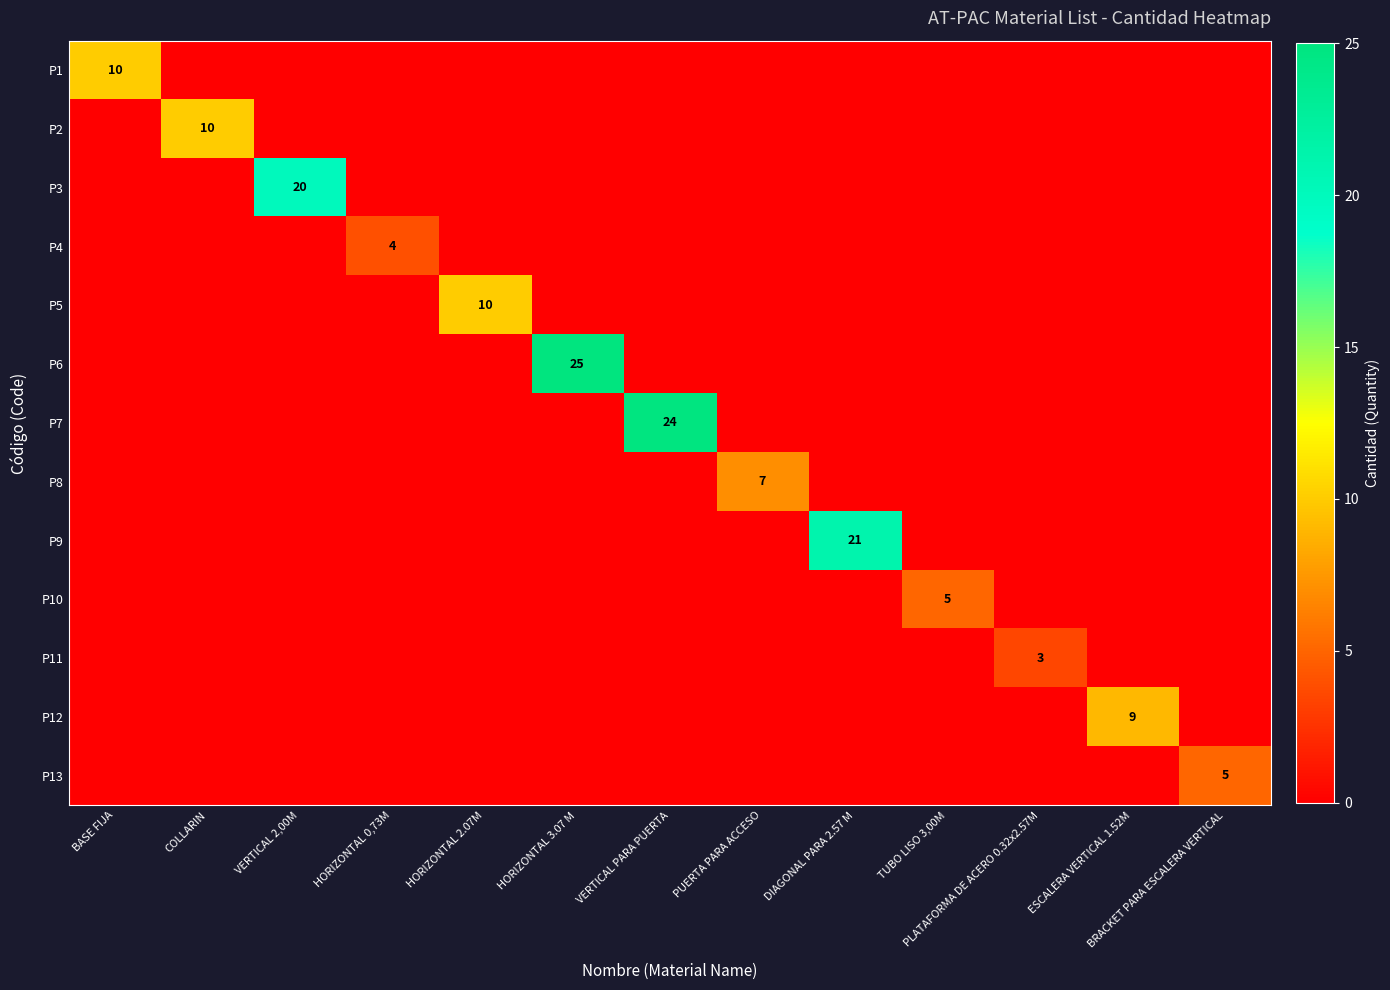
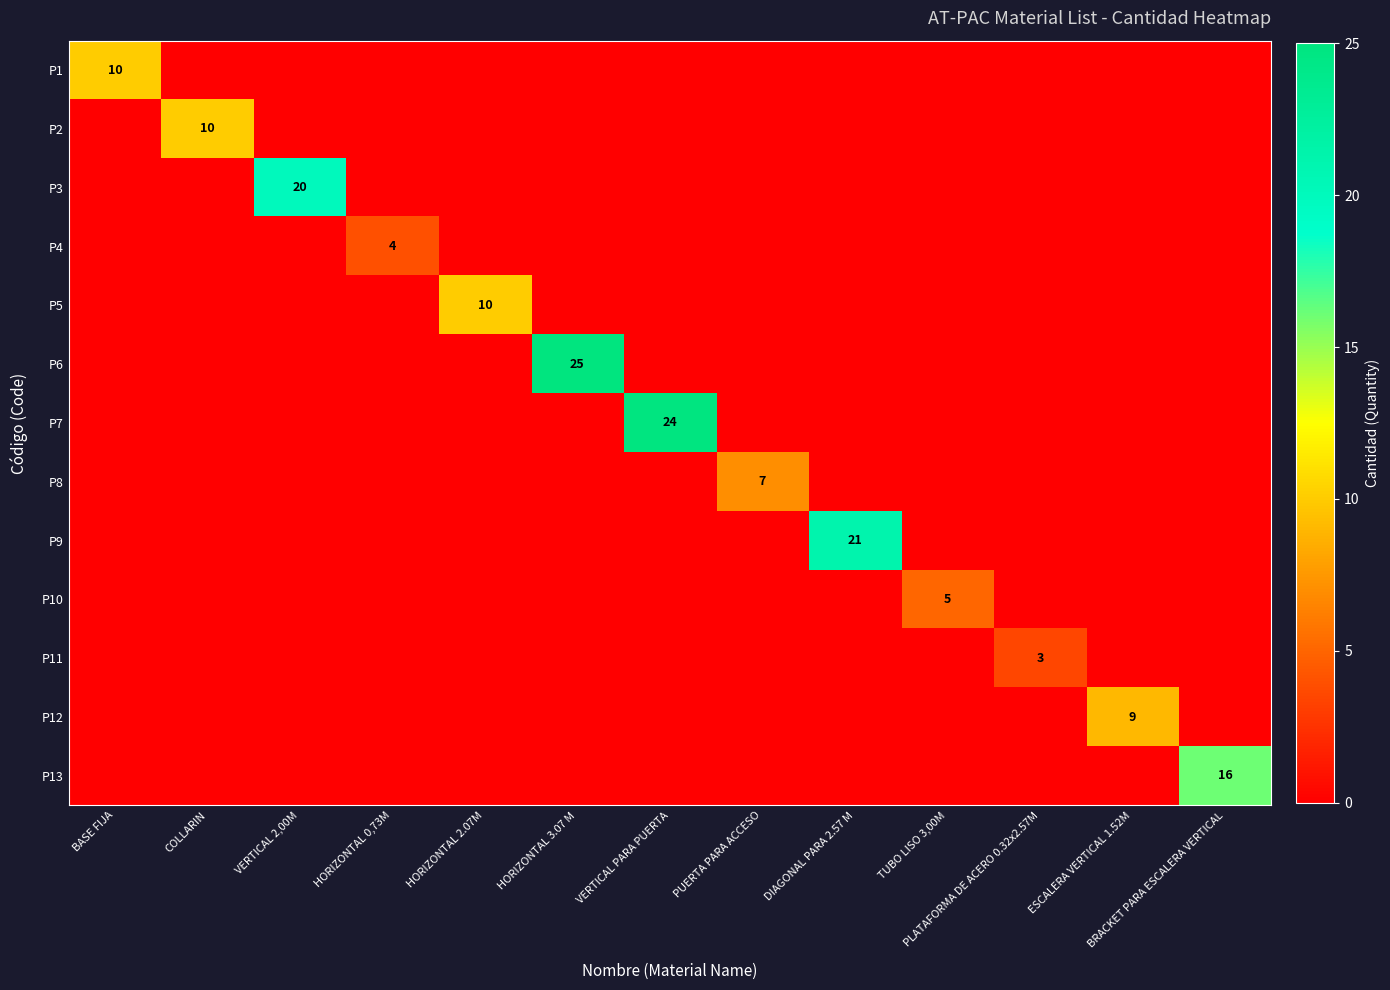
P13, BRACKET PARA ESCALERA VERTICAL: 5 -> 16
